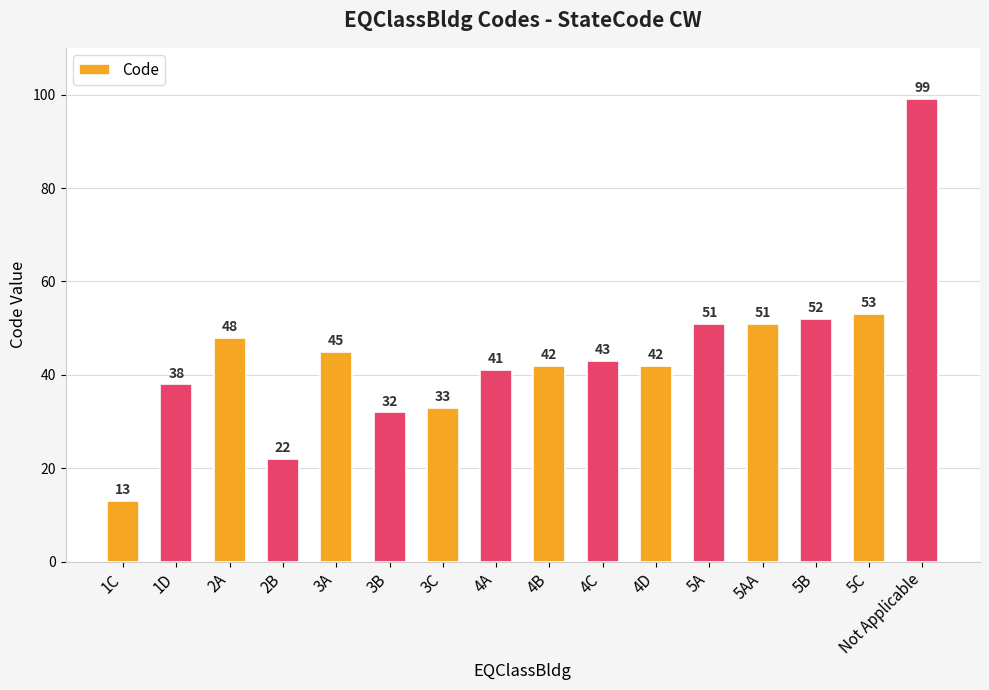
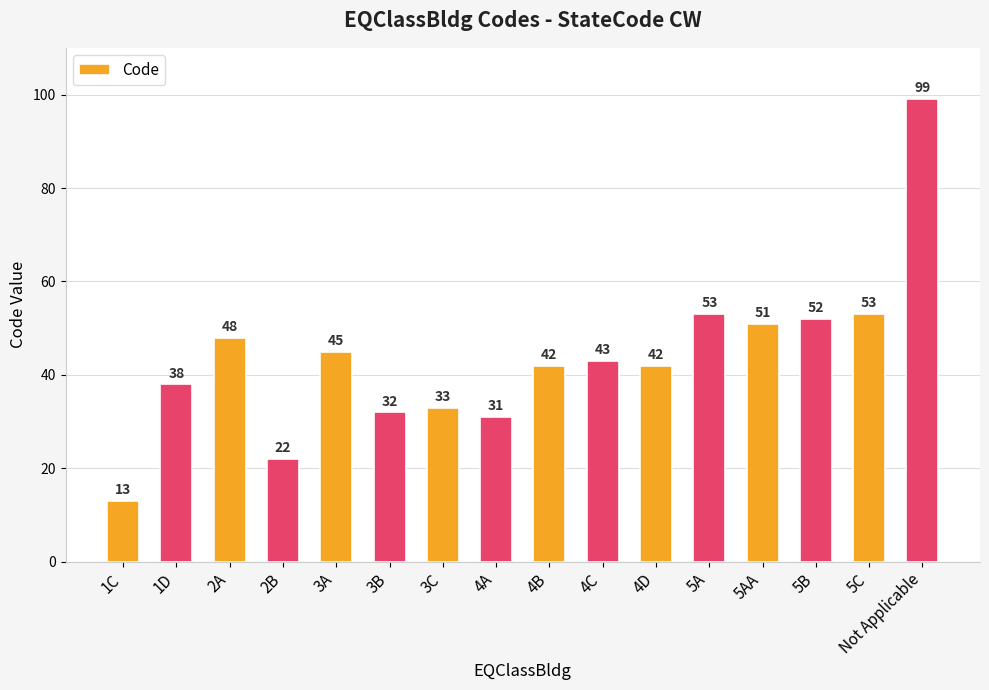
4A: 41 -> 31
5A: 51 -> 53
